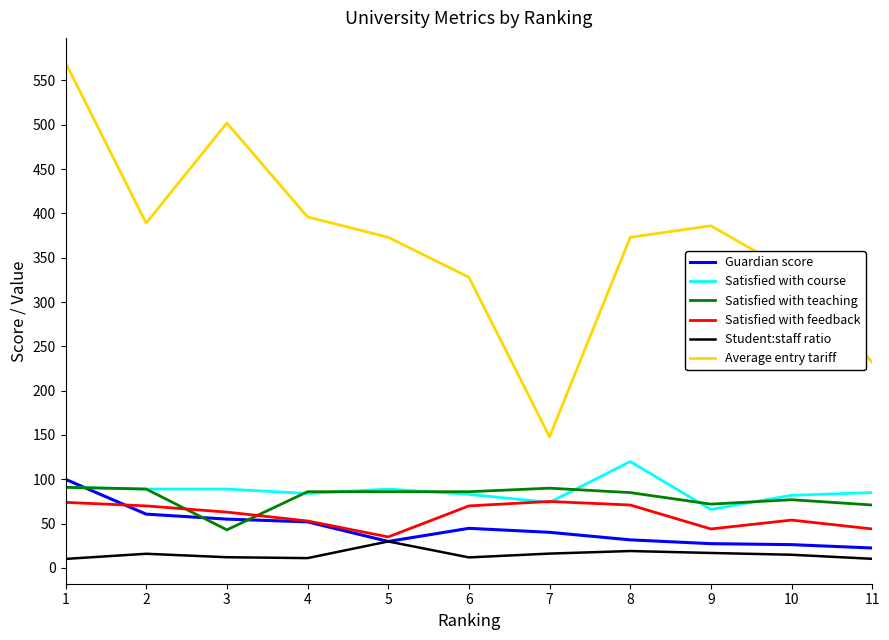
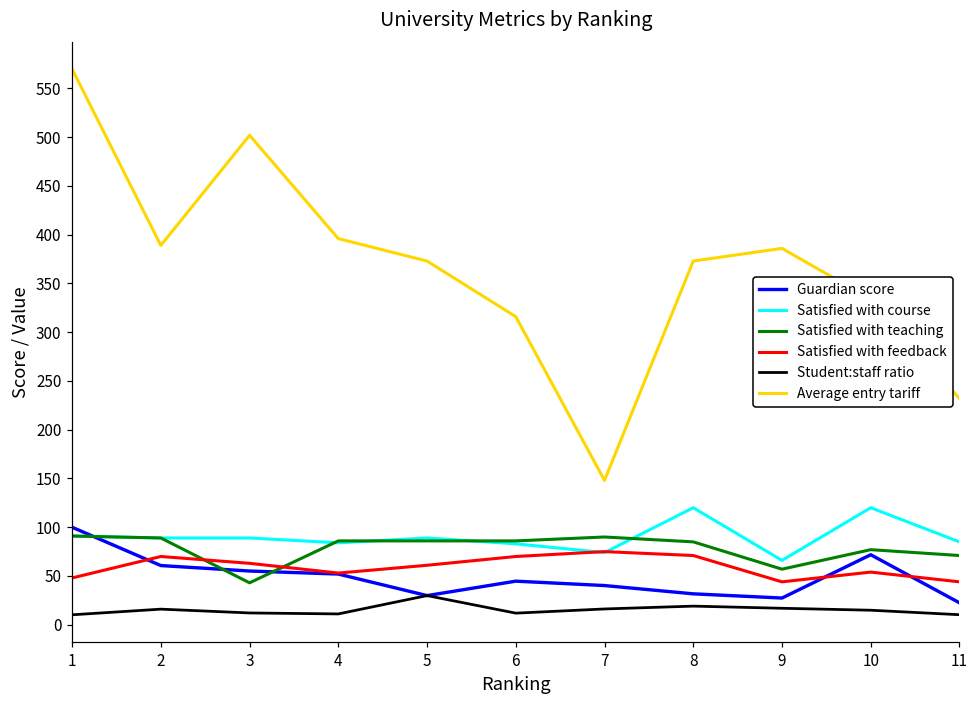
Satisfied with feedback, 1: 70 -> 50
Satisfied with feedback, 5: 40 -> 60
Average entry tariff, 6: 330 -> 320
Satisfied with teaching, 9: 70 -> 60
Guardian score, 10: 30 -> 70
Satisfied with course, 10: 80 -> 120
